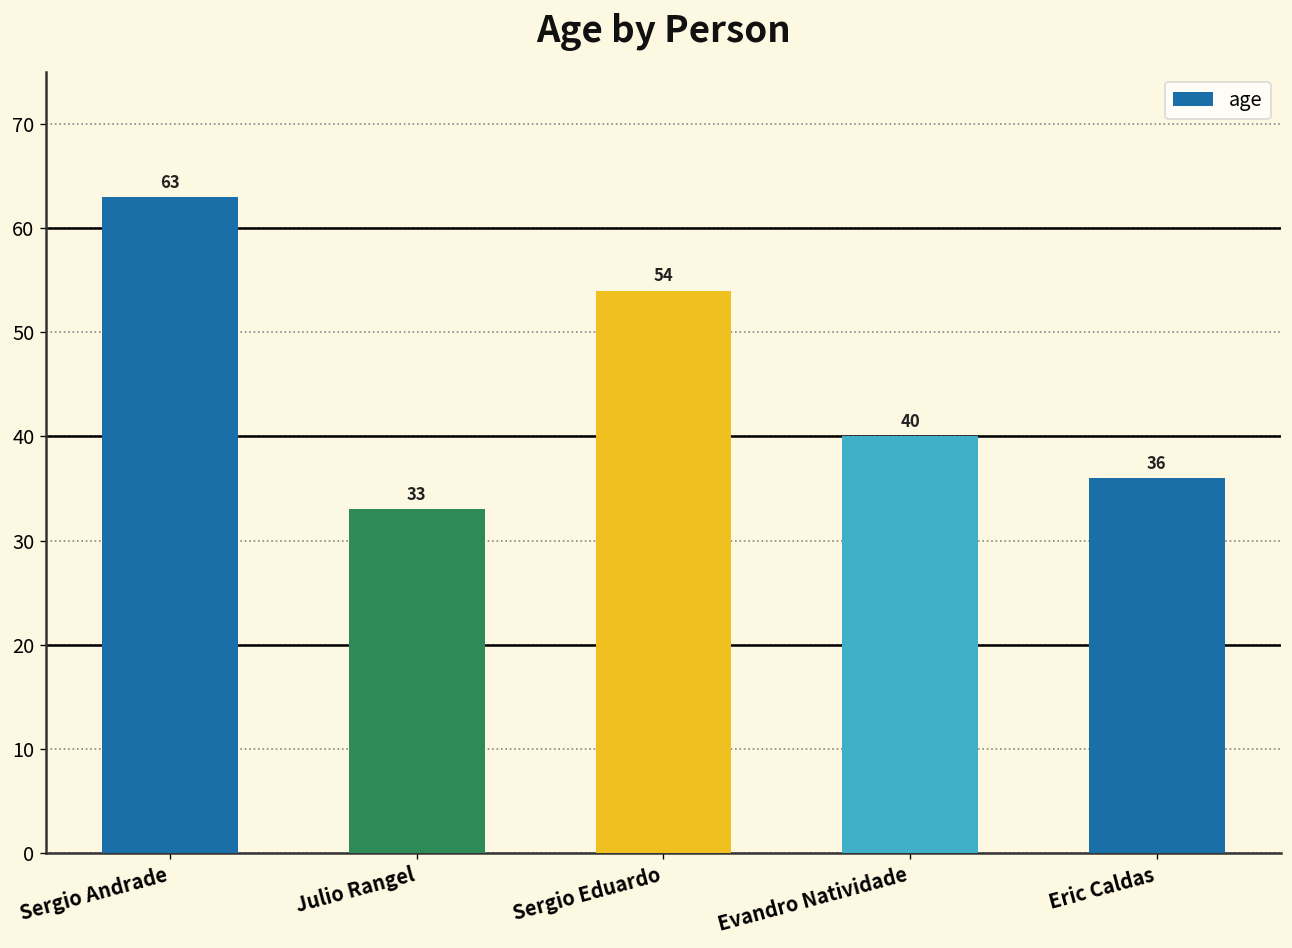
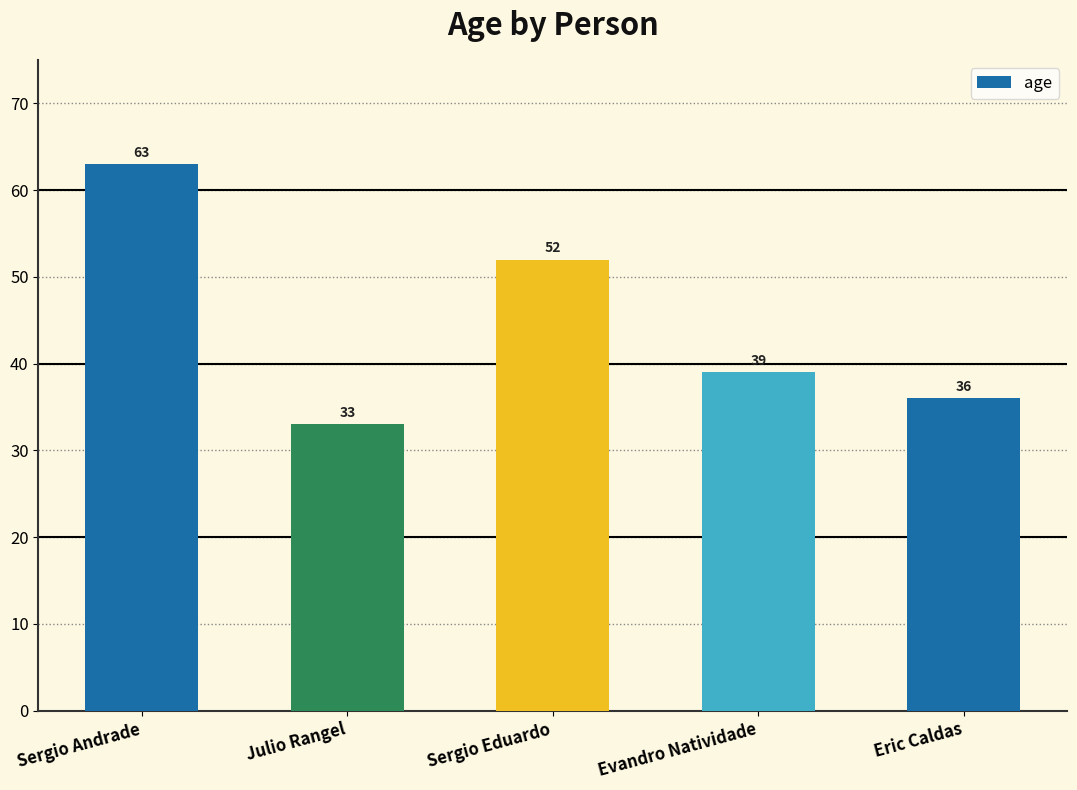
Sergio Eduardo: 54 -> 52
Evandro Natividade: 40 -> 39
